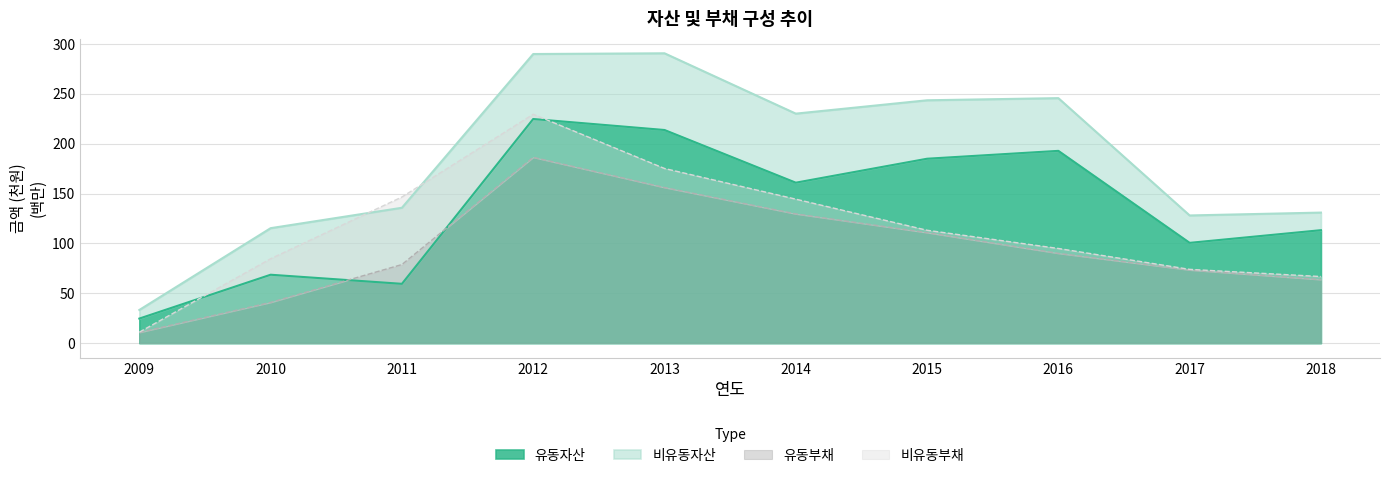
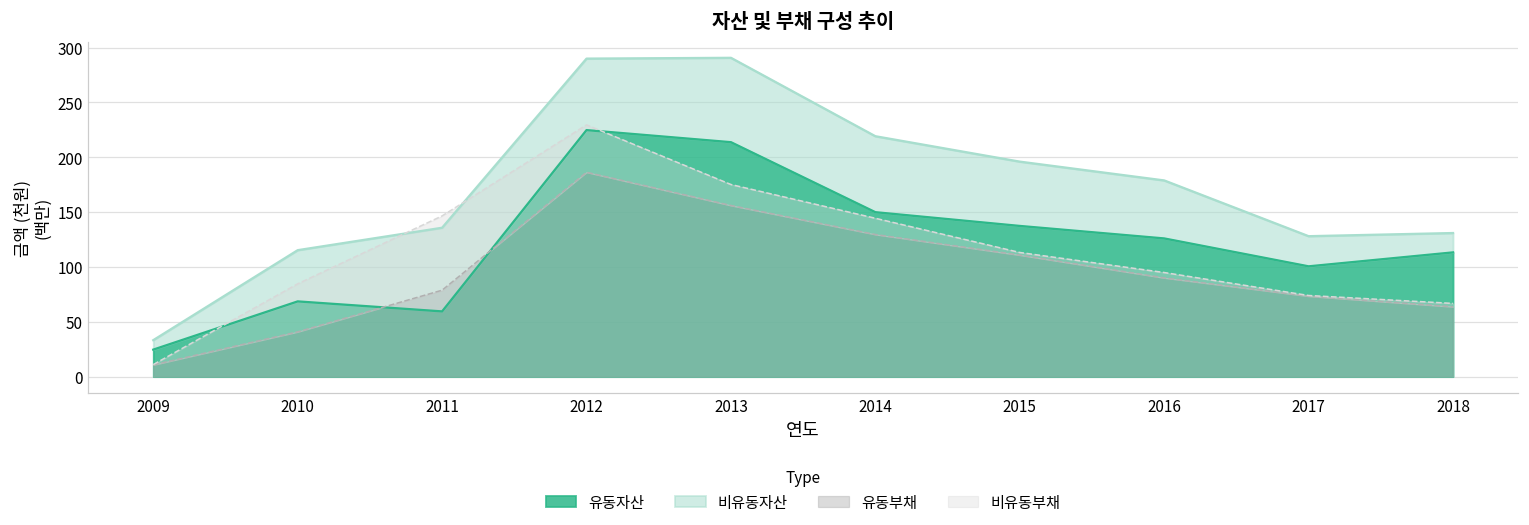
유동자산, 2014: 160 -> 150
유동자산, 2015: 180 -> 140
유동자산, 2016: 190 -> 130
